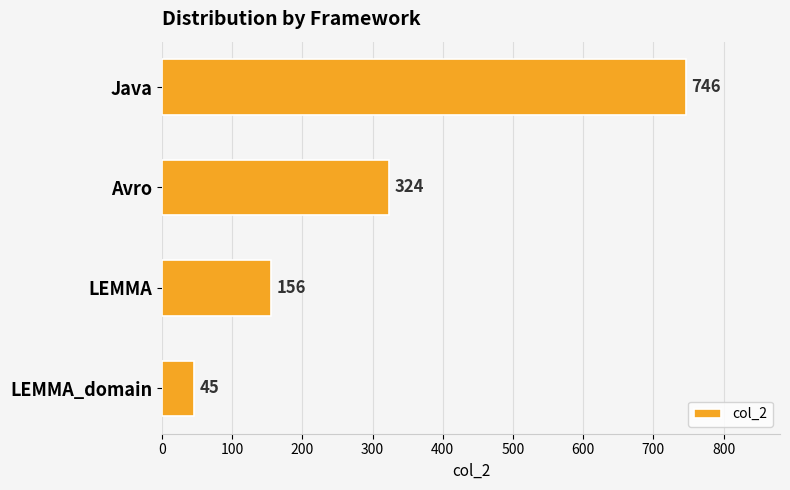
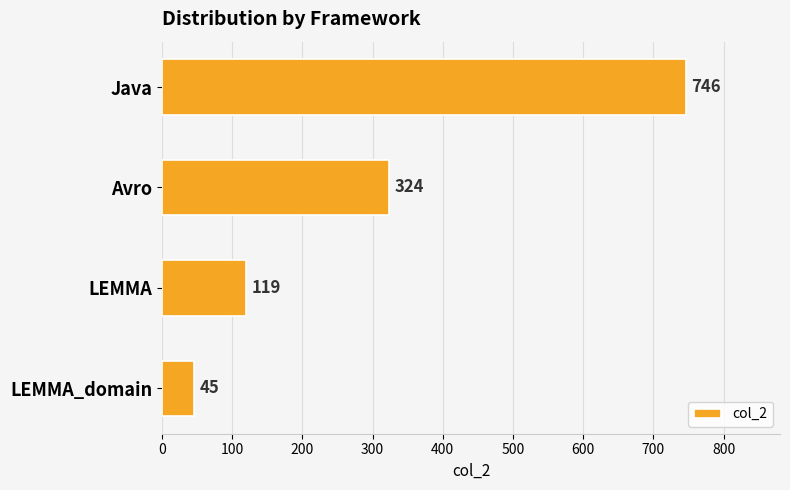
LEMMA: 156 -> 119
